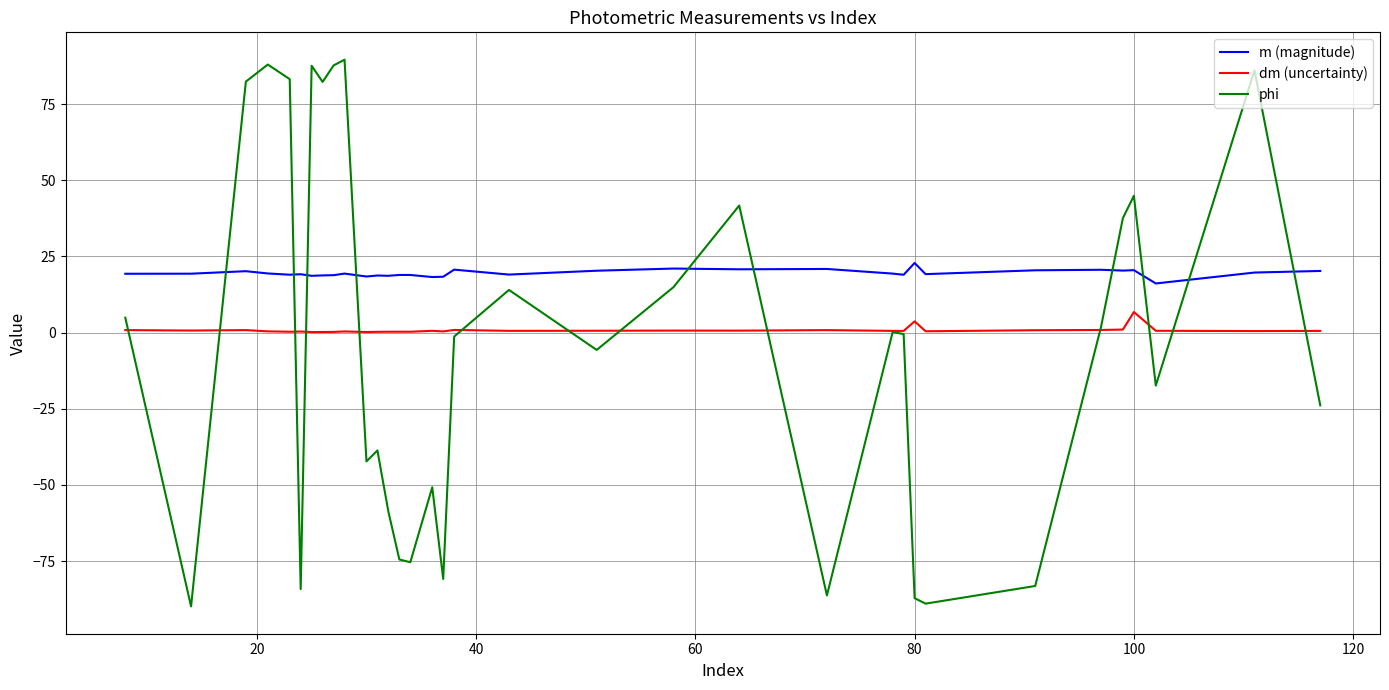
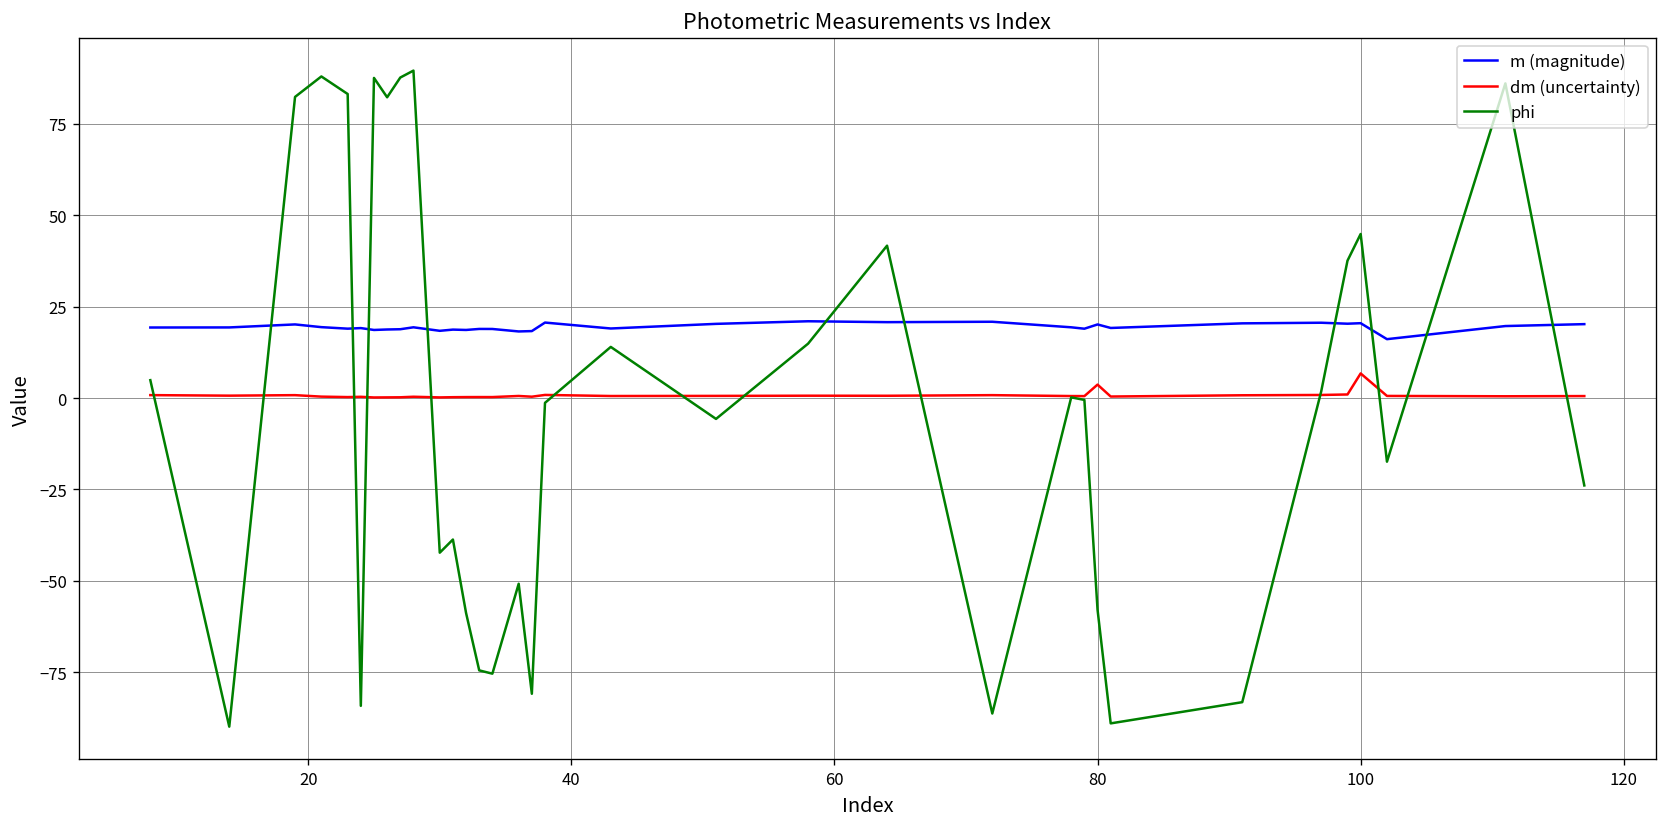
m (magnitude), 80: 23 -> 20
phi, 80: -87 -> -58
